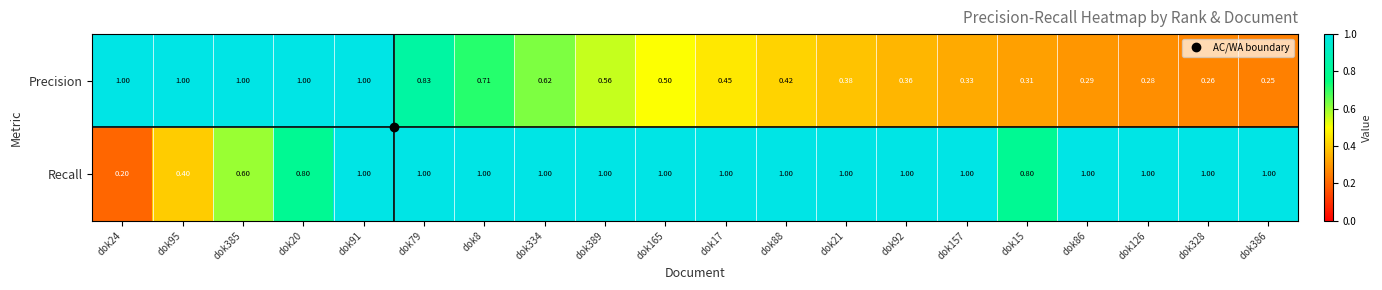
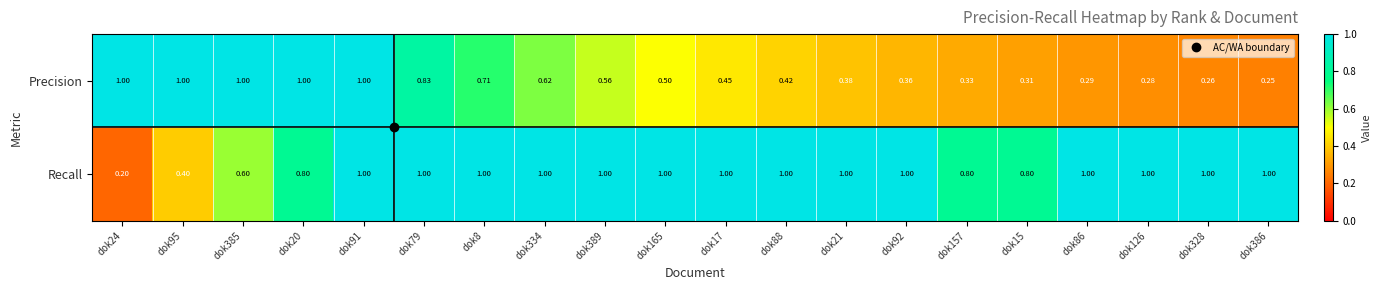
Recall, dok157: 1.00 -> 0.80
